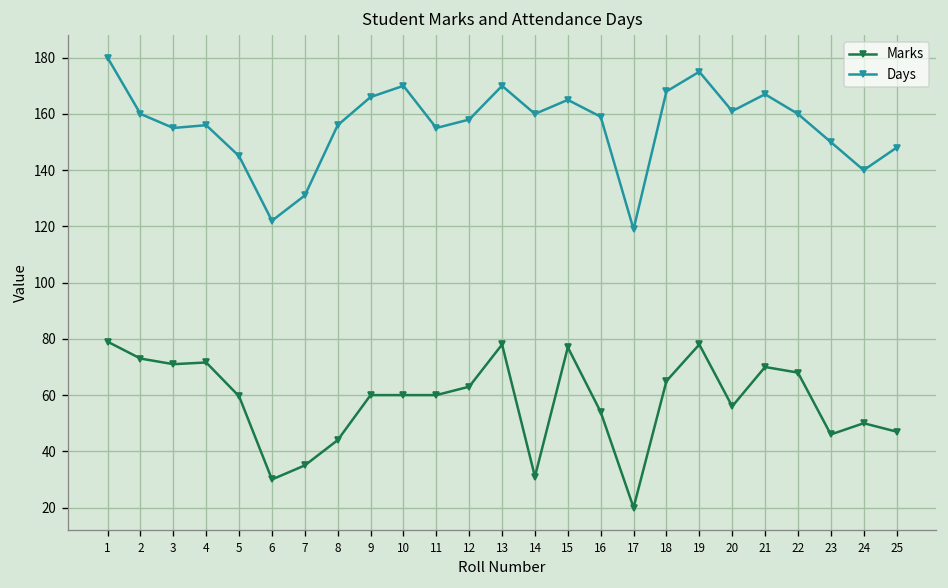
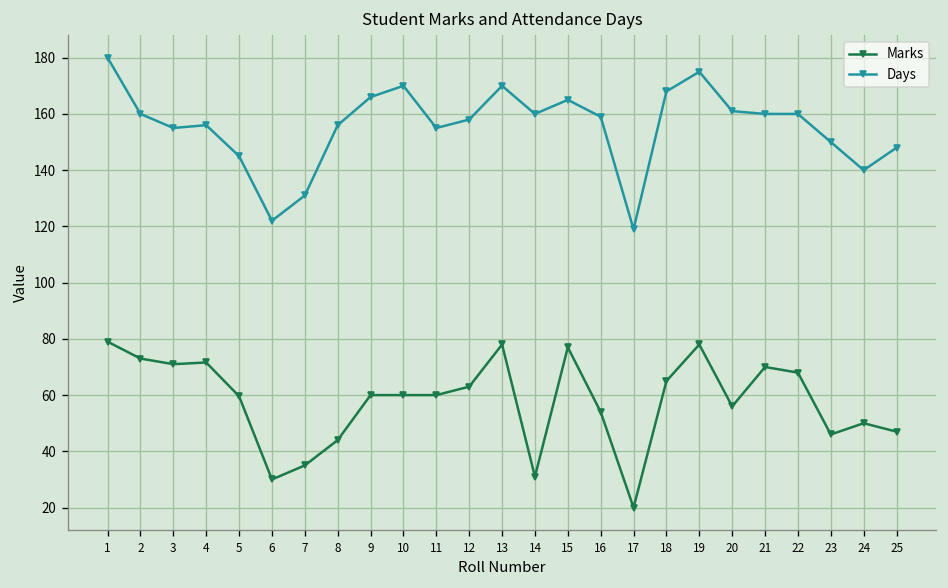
Days, 21: 167 -> 160
